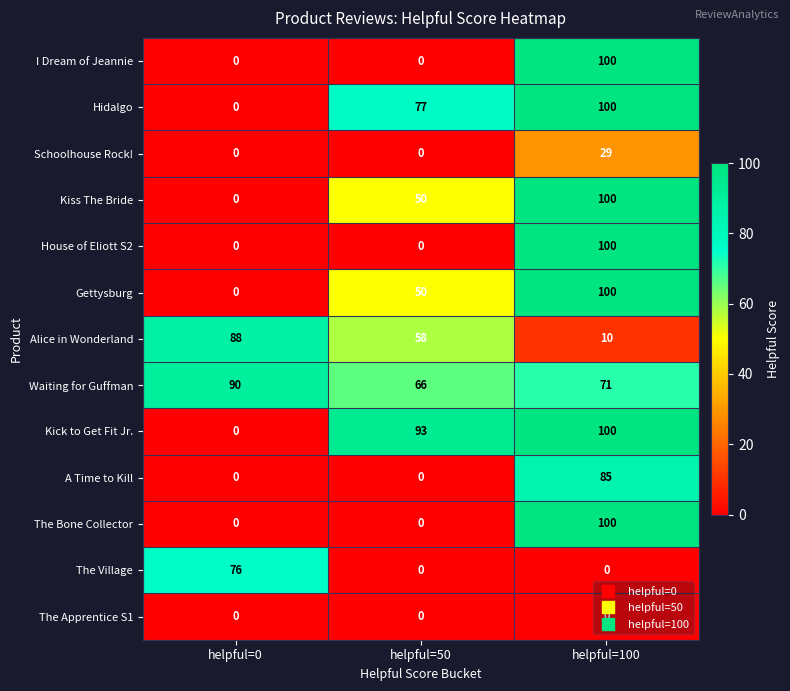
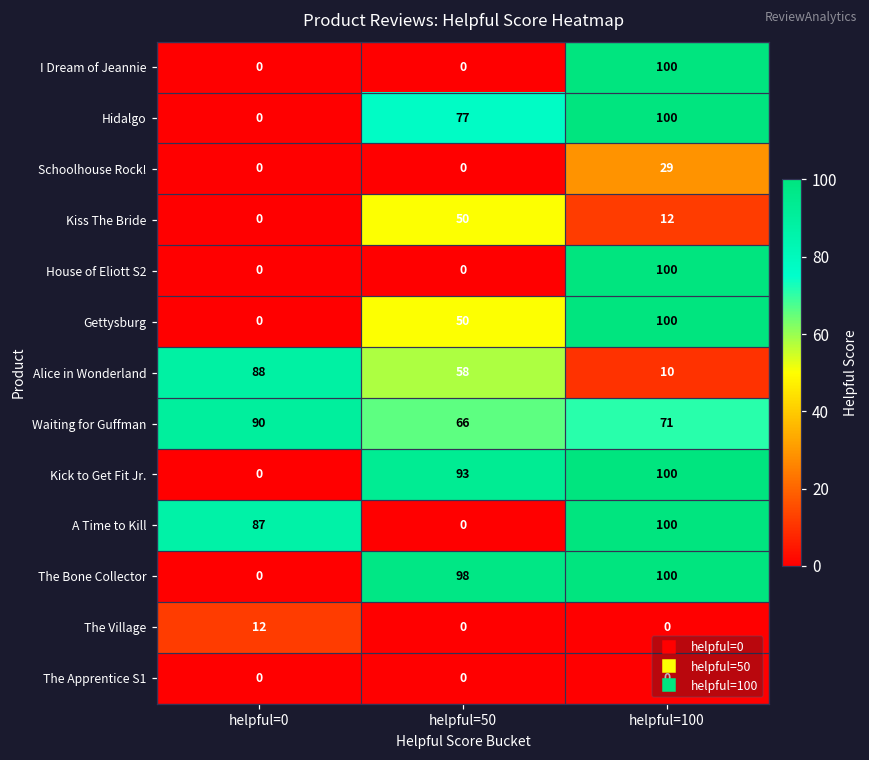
Kiss The Bride, helpful=100: 100 -> 12
A Time to Kill, helpful=0: 0 -> 87
A Time to Kill, helpful=100: 85 -> 100
The Bone Collector, helpful=50: 0 -> 98
The Village, helpful=0: 76 -> 12
